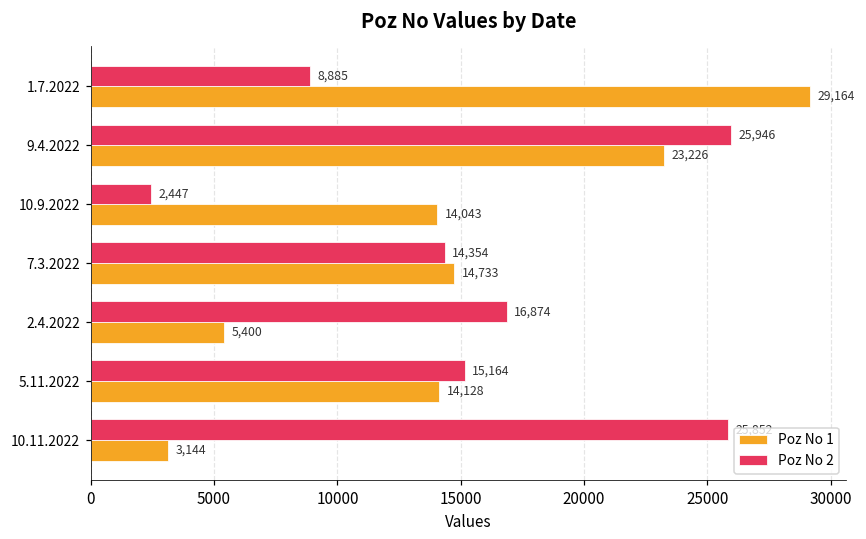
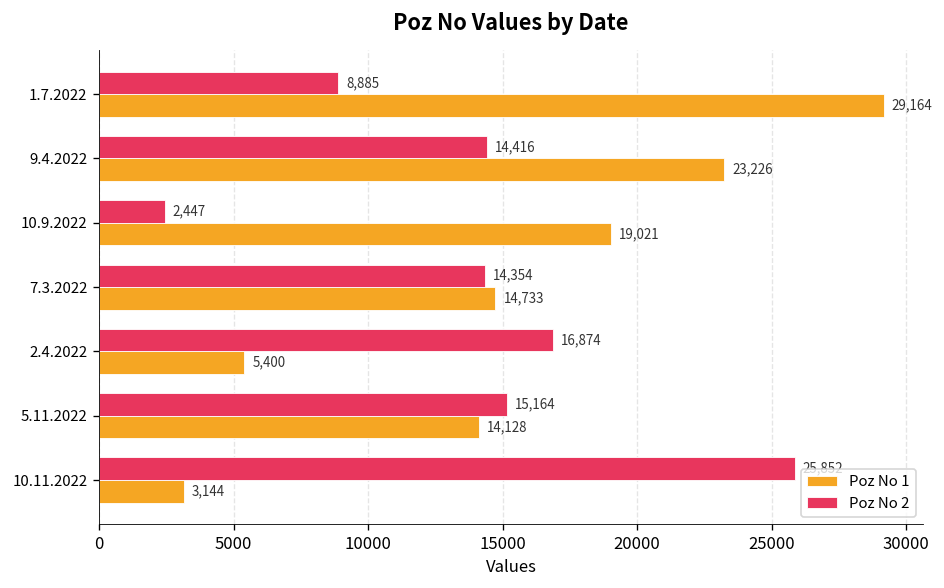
Poz No 2, 9.4.2022: 25,946 -> 14,416
Poz No 1, 10.9.2022: 14,043 -> 19,021
